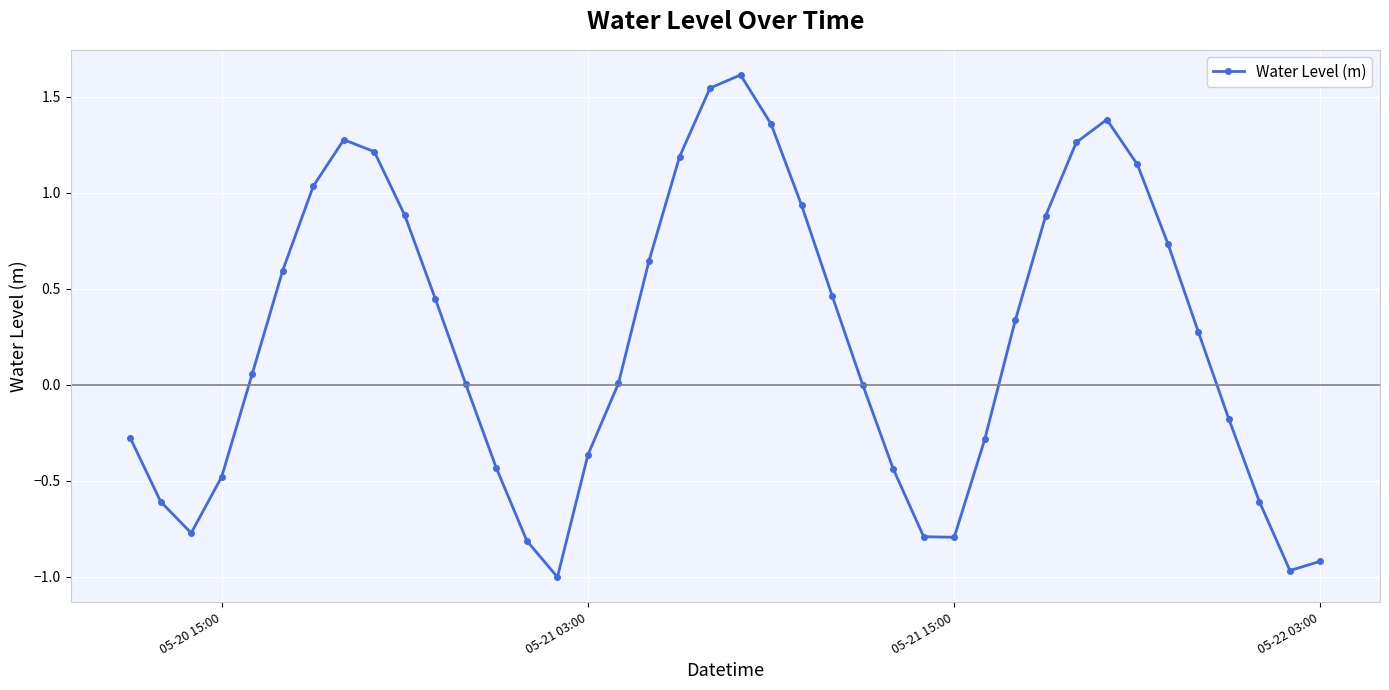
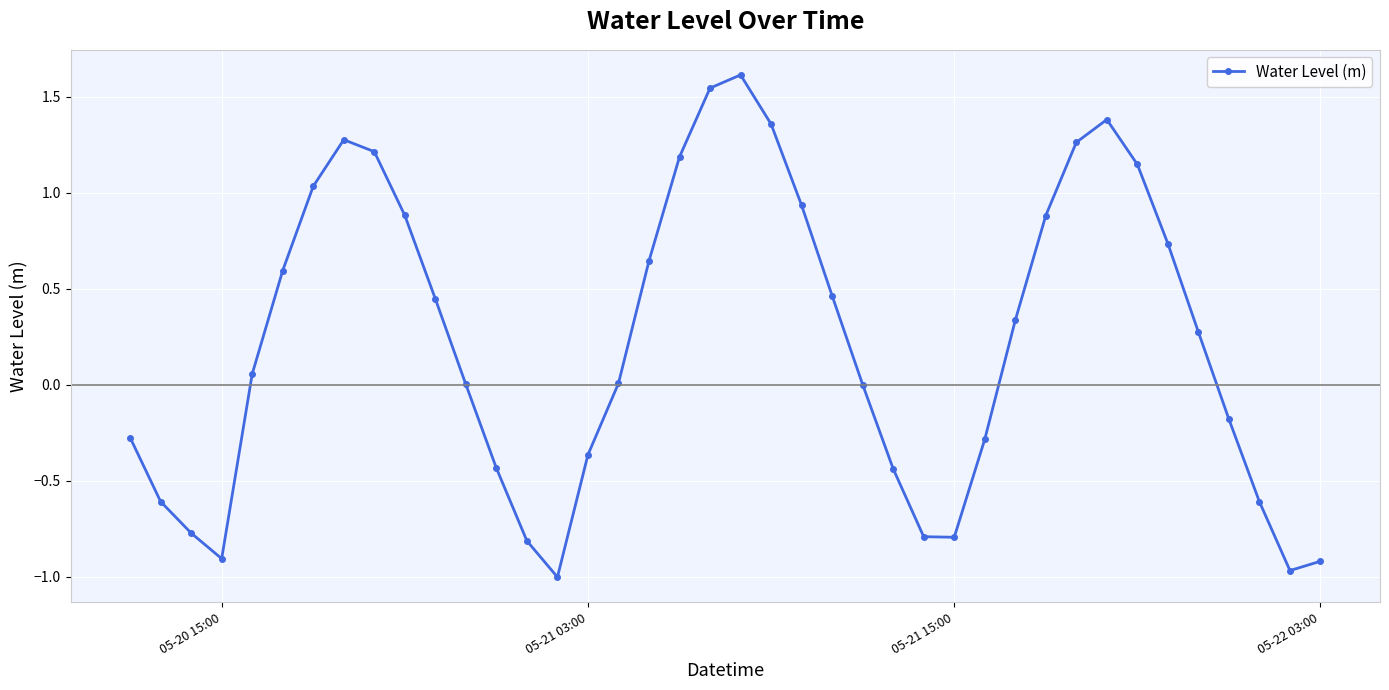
05-20 15:00: -0.48 -> -0.91
